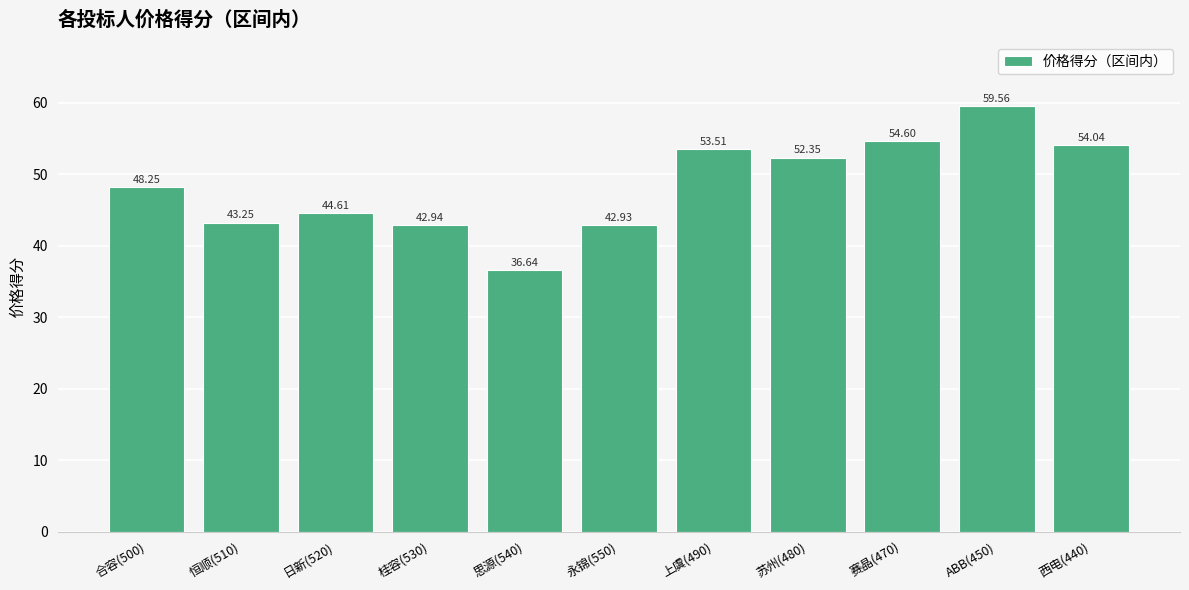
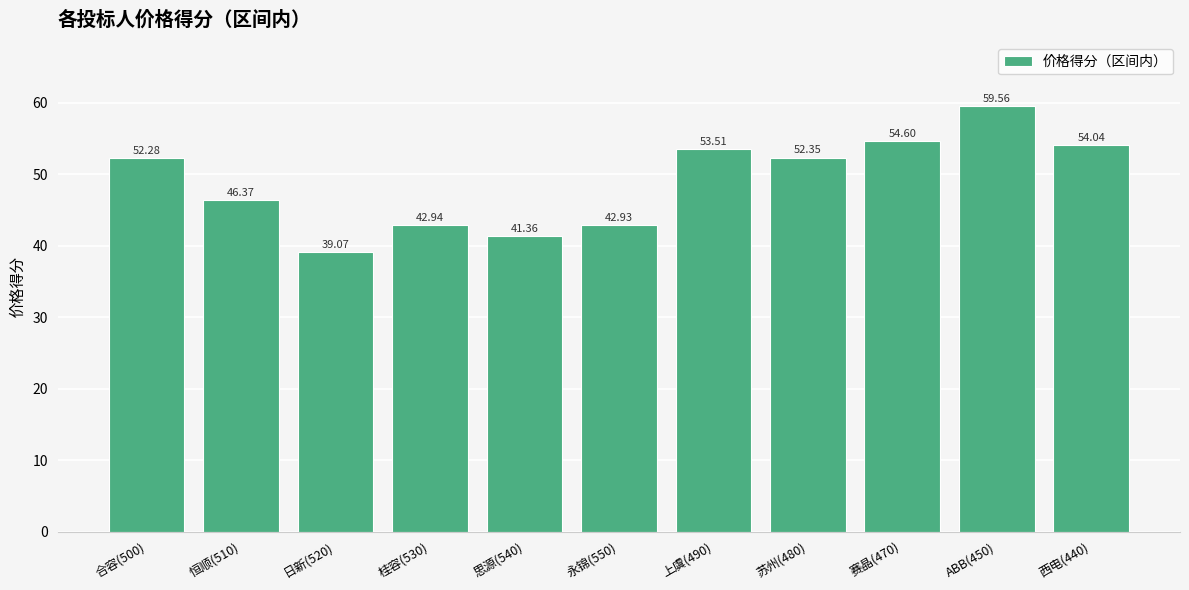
合容(500): 48.25 -> 52.28
恒顺(510): 43.25 -> 46.37
日新(520): 44.61 -> 39.07
思源(540): 36.64 -> 41.36
